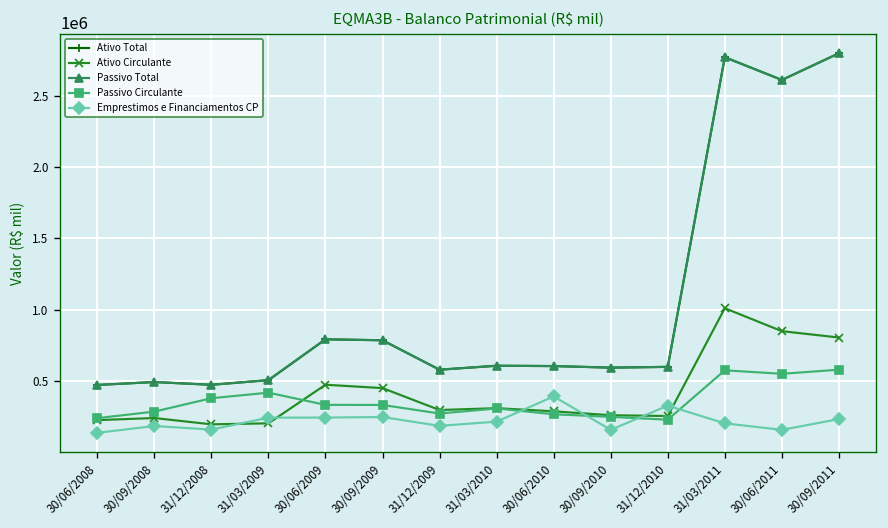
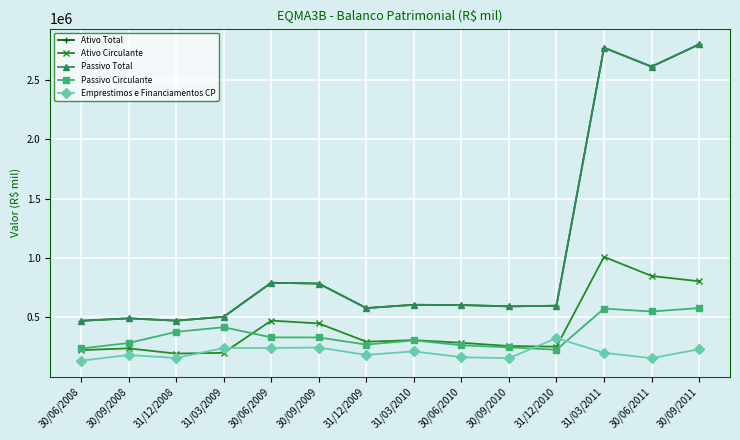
Emprestimos e Financiamentos CP, 30/06/2010: 390000 -> 160000
